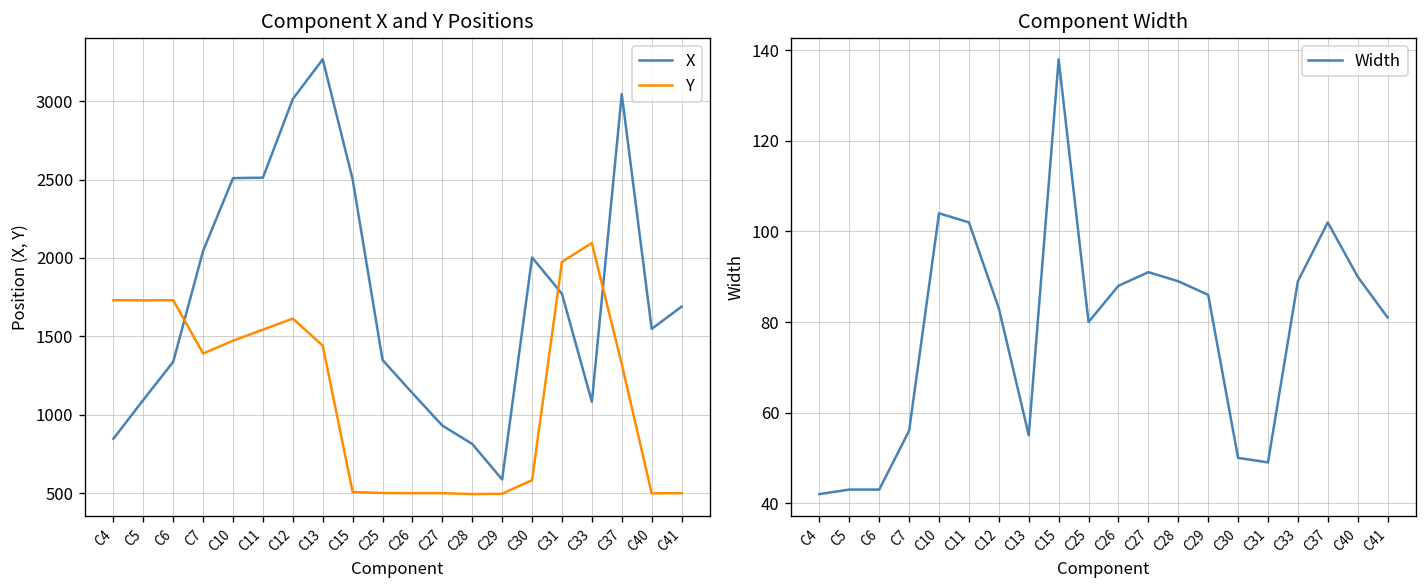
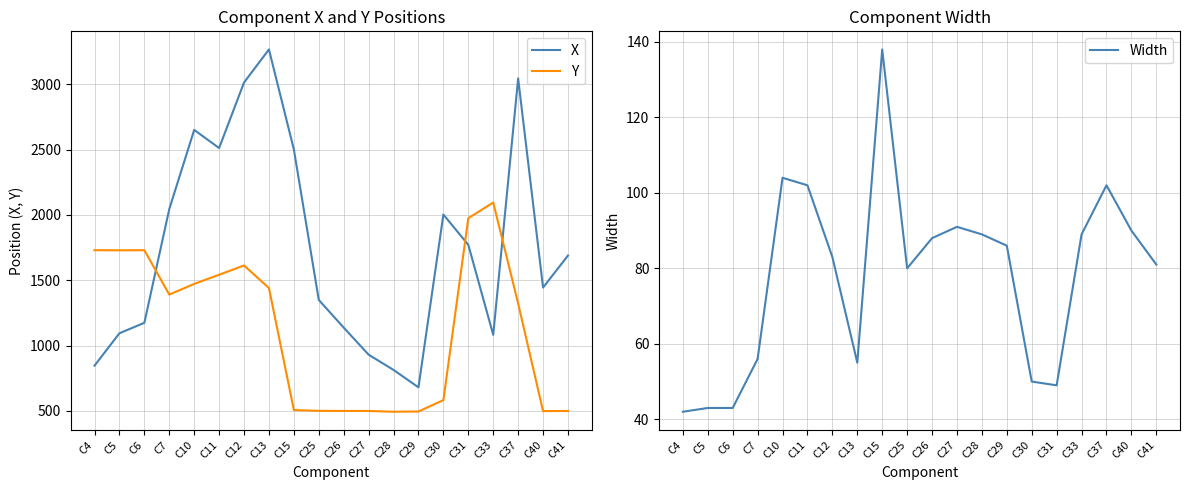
Component X and Y Positions, X, C6: 1340 -> 1170
Component X and Y Positions, X, C10: 2510 -> 2650
Component X and Y Positions, X, C29: 590 -> 680
Component X and Y Positions, X, C40: 1550 -> 1440
